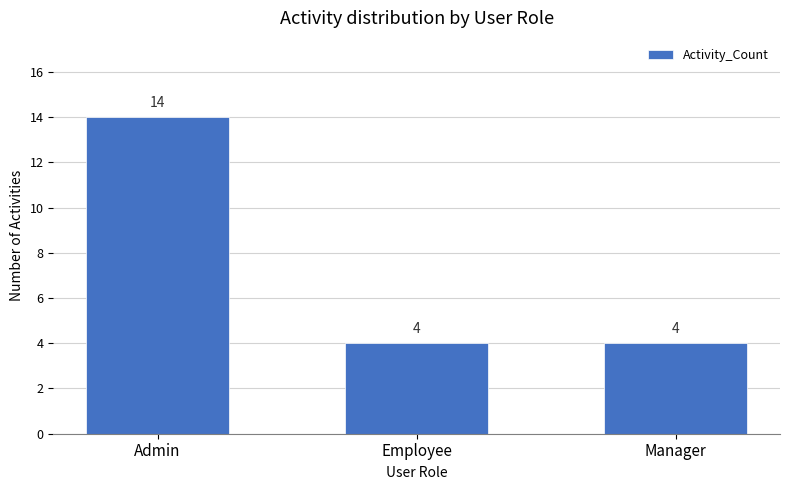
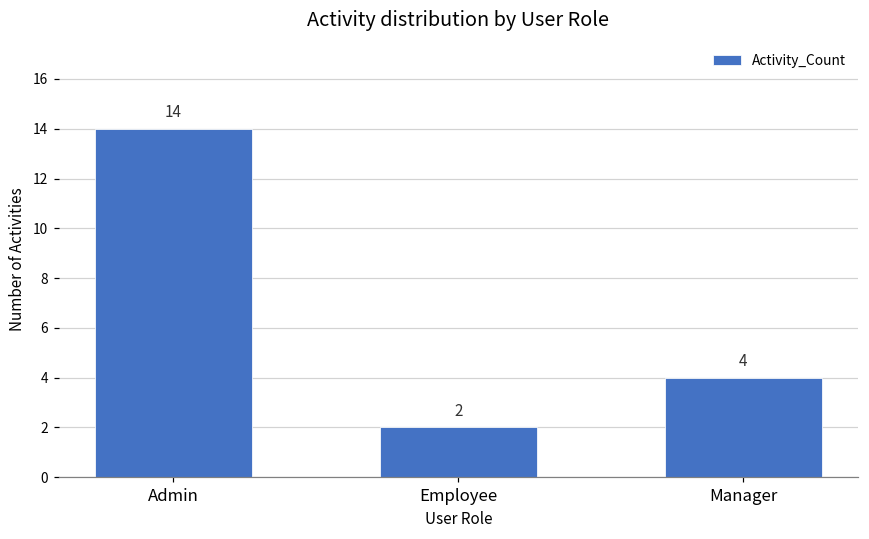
Employee: 4 -> 2
